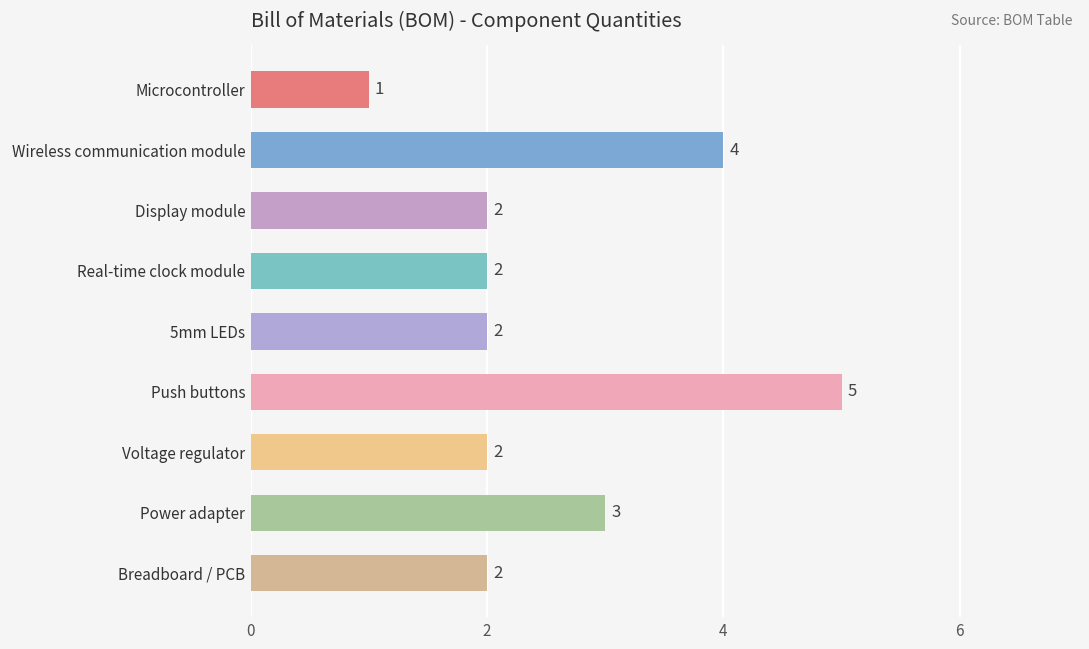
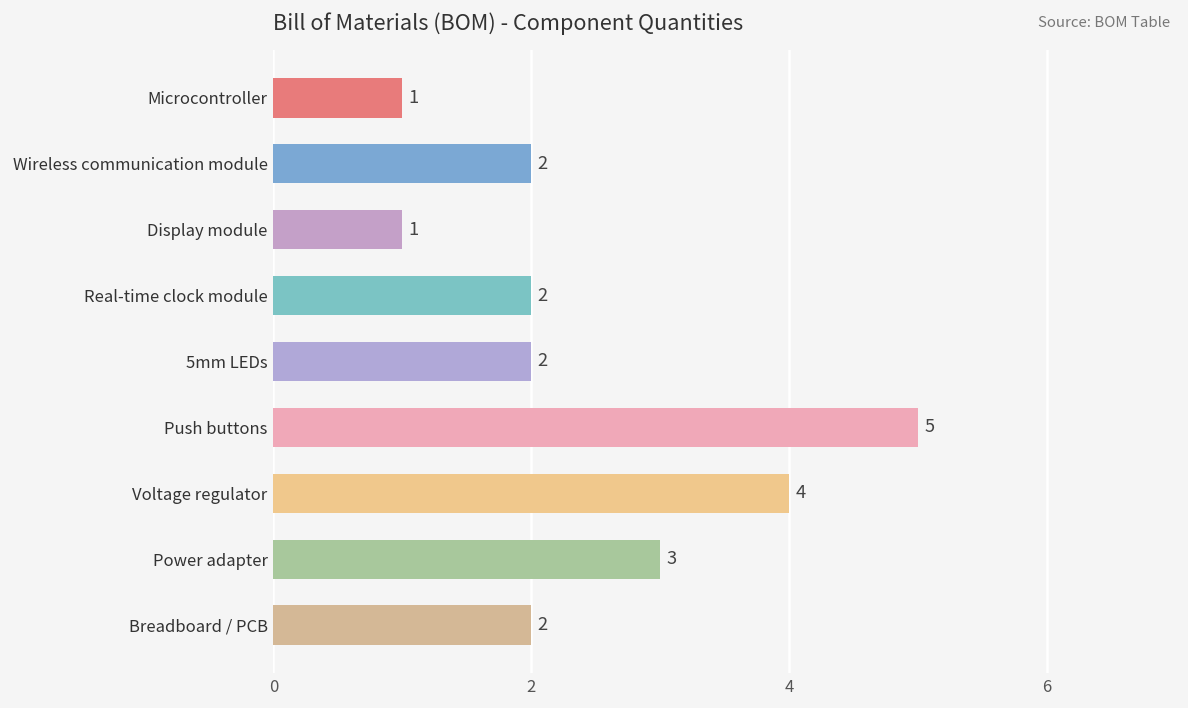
Wireless communication module: 4 -> 2
Display module: 2 -> 1
Voltage regulator: 2 -> 4
